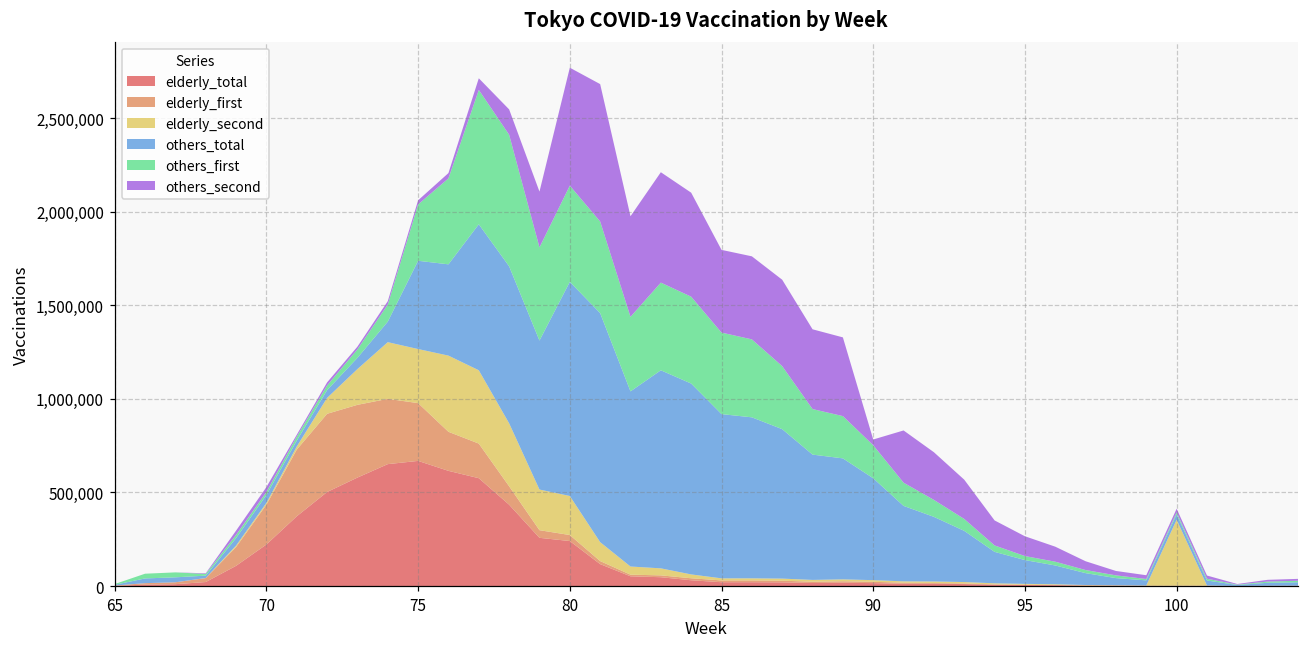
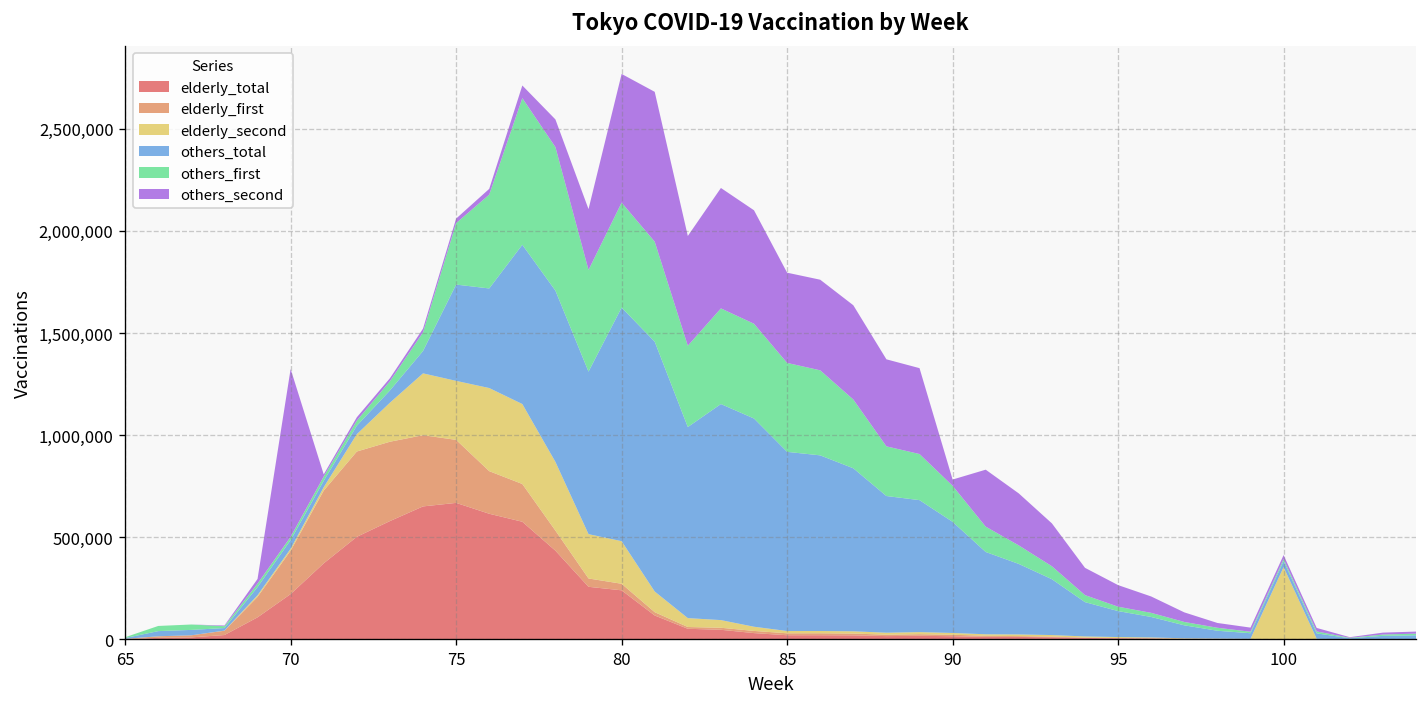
others_second, 70: 30,000 -> 820,000
